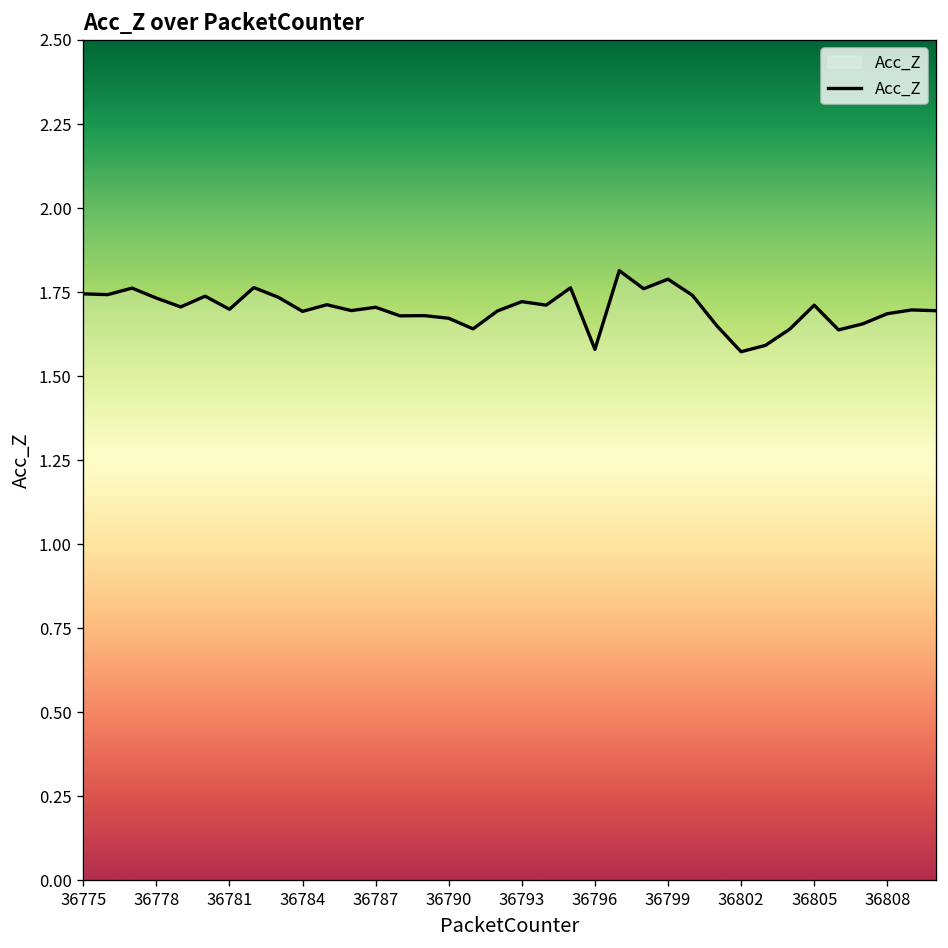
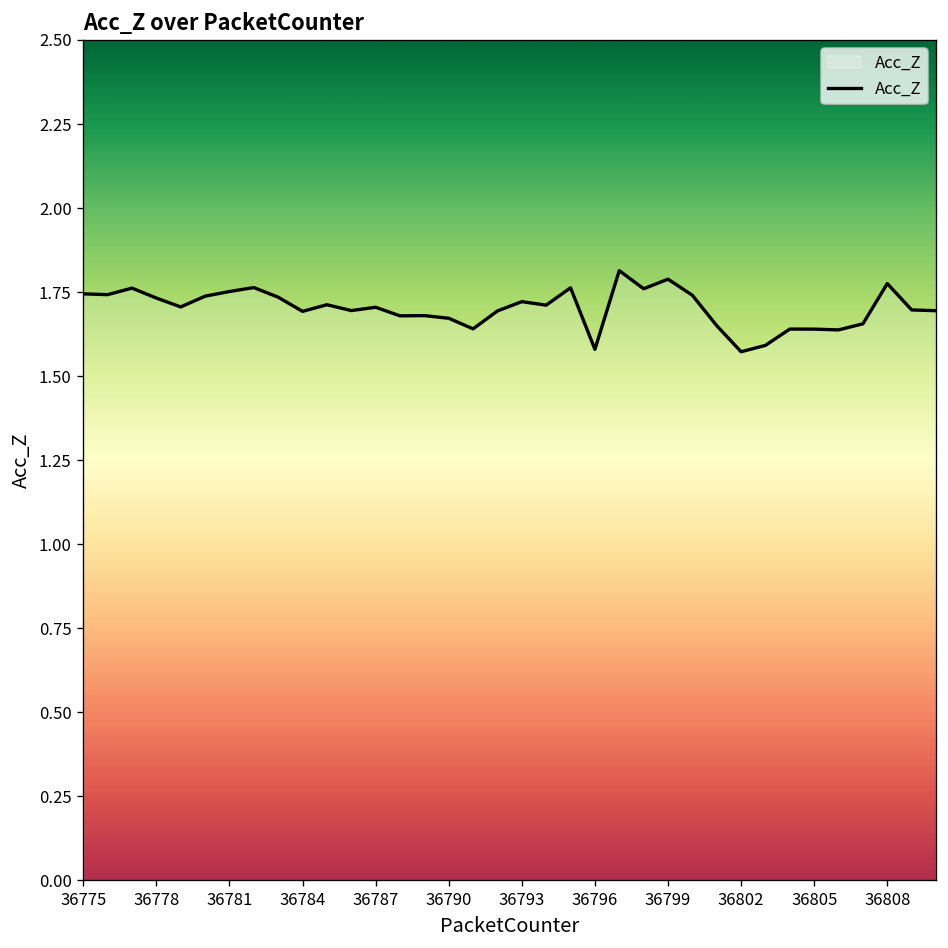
36781: 1.70 -> 1.75
36805: 1.71 -> 1.64
36808: 1.69 -> 1.78
